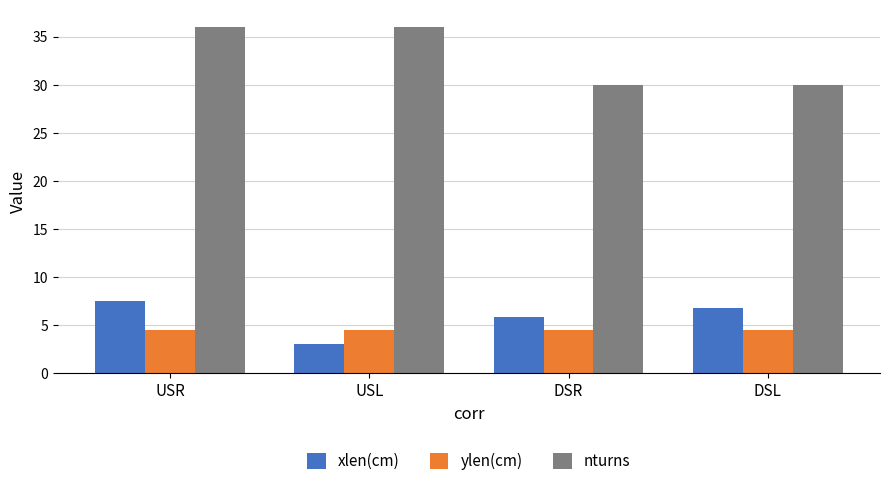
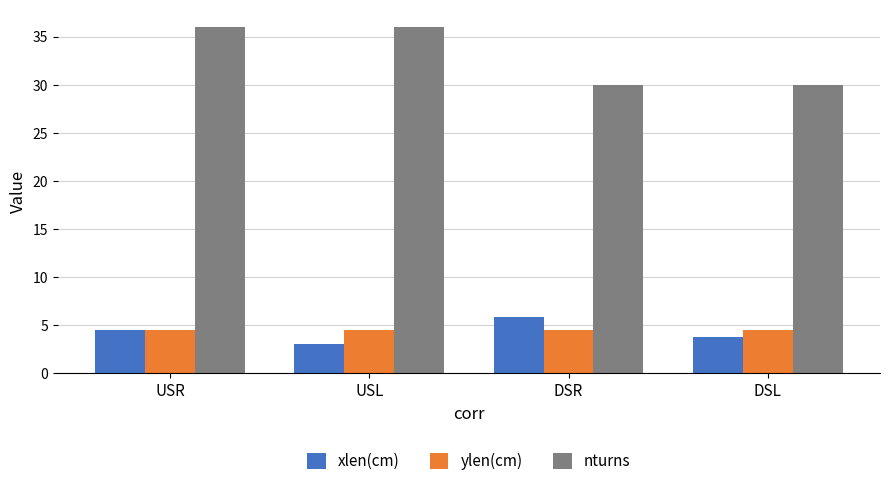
xlen(cm), USR: 8 -> 5
xlen(cm), DSL: 7 -> 4
